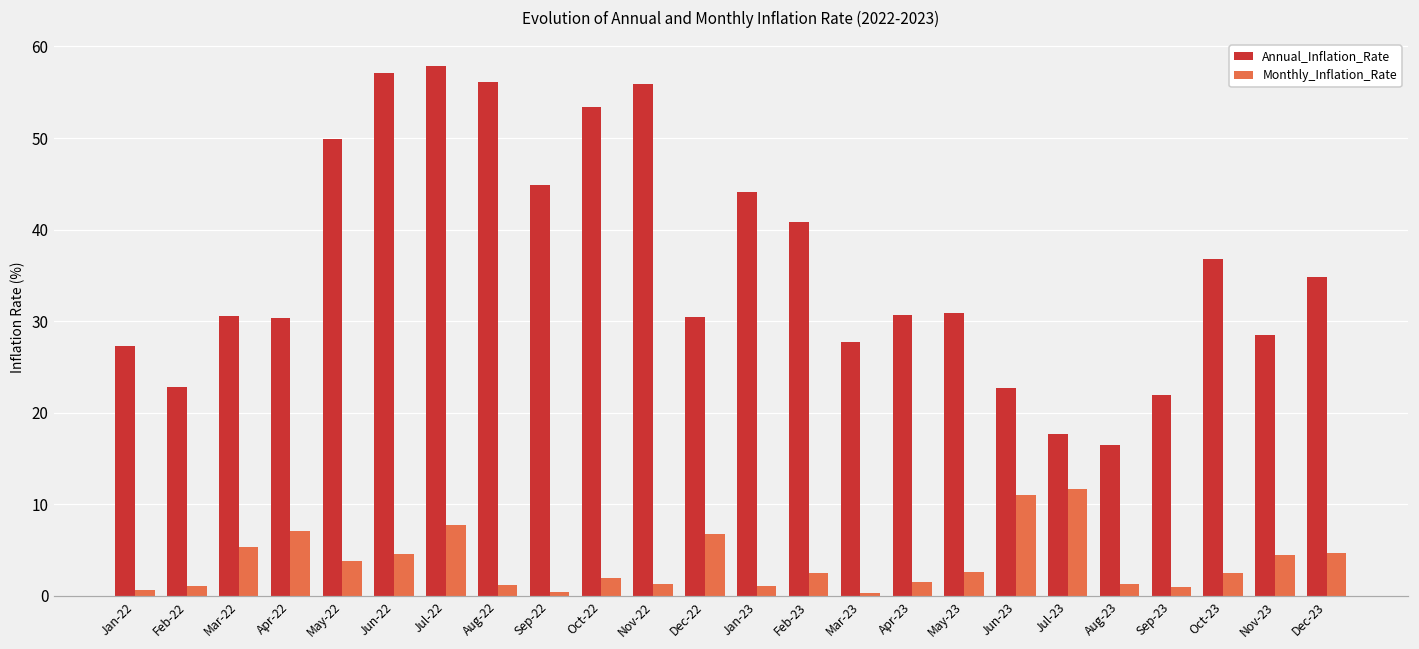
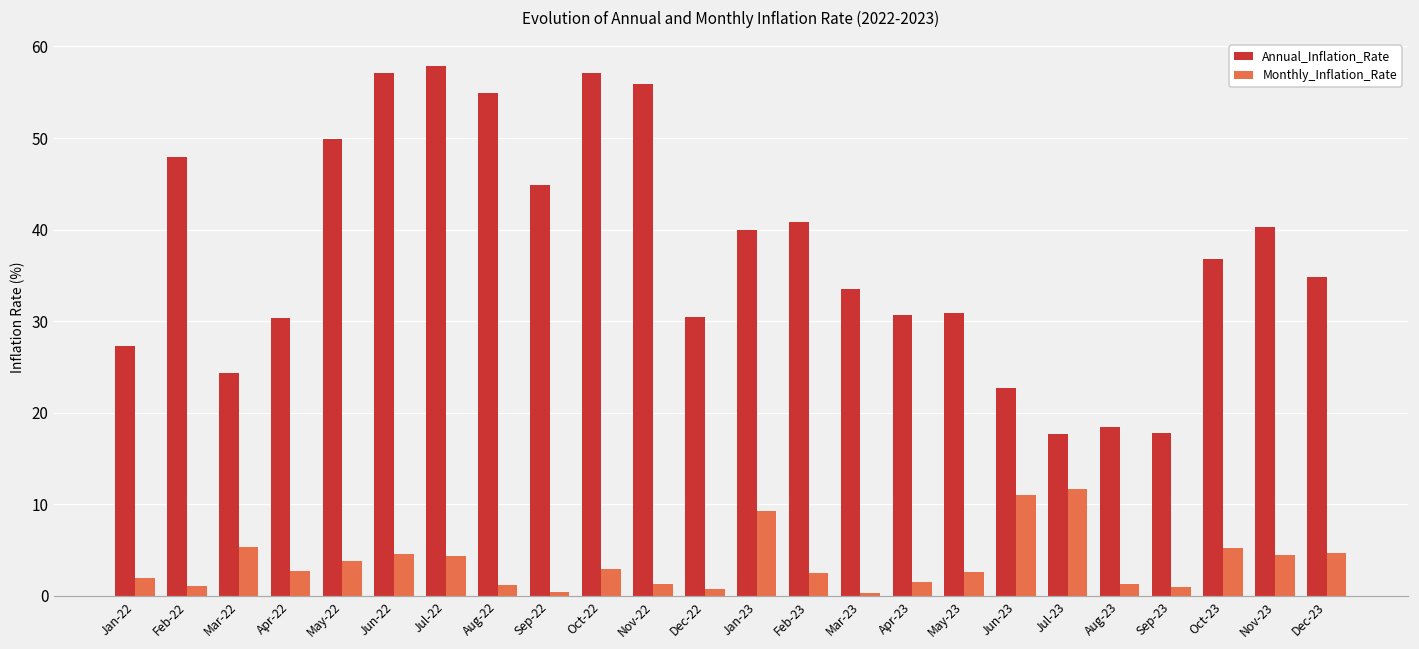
Monthly_Inflation_Rate, Jan-22: 1 -> 2
Annual_Inflation_Rate, Feb-22: 23 -> 48
Annual_Inflation_Rate, Mar-22: 31 -> 24
Monthly_Inflation_Rate, Apr-22: 7 -> 3
Monthly_Inflation_Rate, Jul-22: 8 -> 4
Annual_Inflation_Rate, Aug-22: 56 -> 55
Annual_Inflation_Rate, Oct-22: 53 -> 57
Monthly_Inflation_Rate, Oct-22: 2 -> 3
Monthly_Inflation_Rate, Dec-22: 7 -> 1
Annual_Inflation_Rate, Jan-23: 44 -> 40
Monthly_Inflation_Rate, Jan-23: 1 -> 9
Annual_Inflation_Rate, Mar-23: 28 -> 34
Annual_Inflation_Rate, Aug-23: 17 -> 18
Annual_Inflation_Rate, Sep-23: 22 -> 18
Monthly_Inflation_Rate, Oct-23: 3 -> 5
Annual_Inflation_Rate, Nov-23: 29 -> 40
